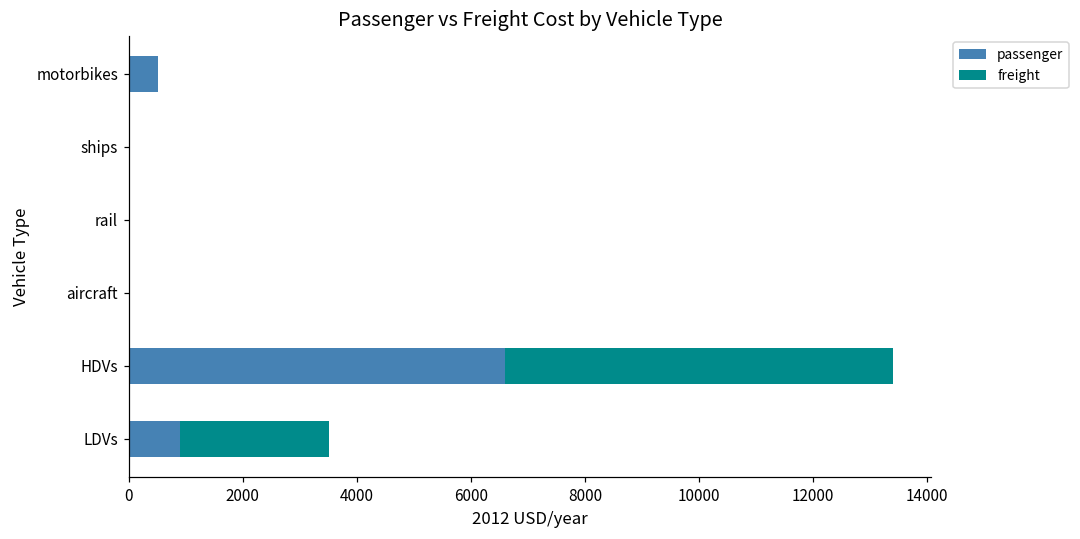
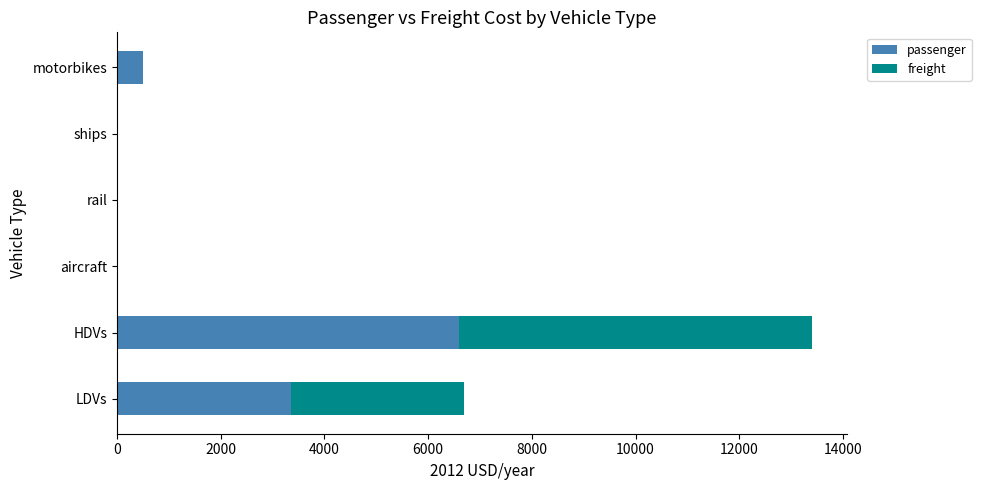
passenger, LDVs: 900 -> 3400
freight, LDVs: 2600 -> 3300
